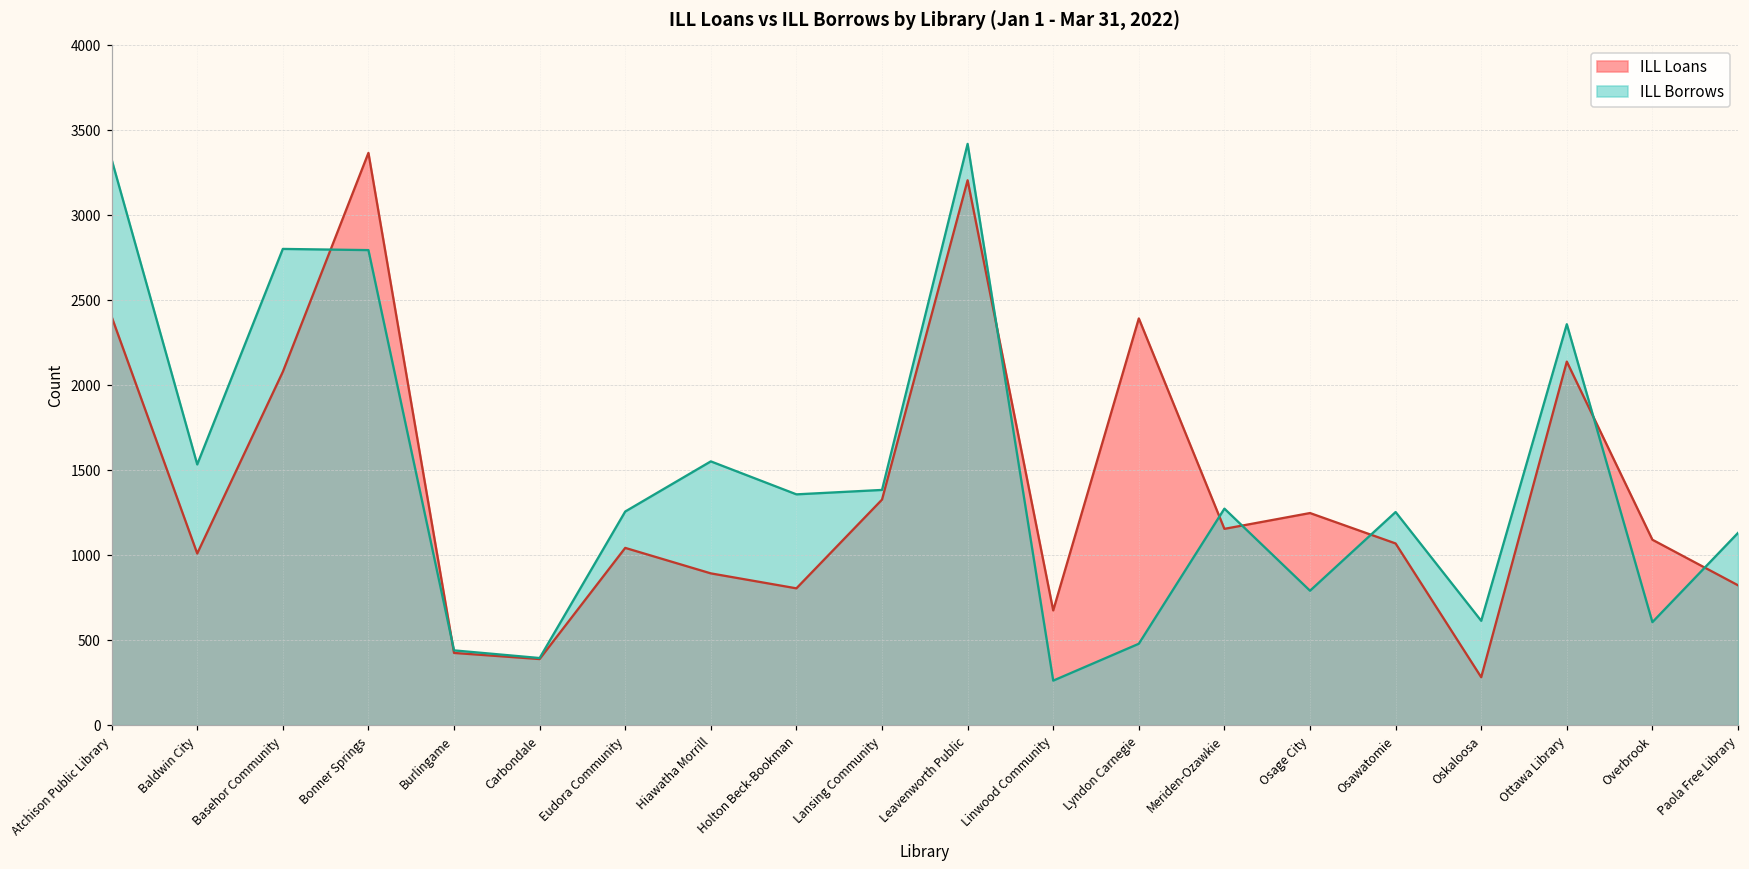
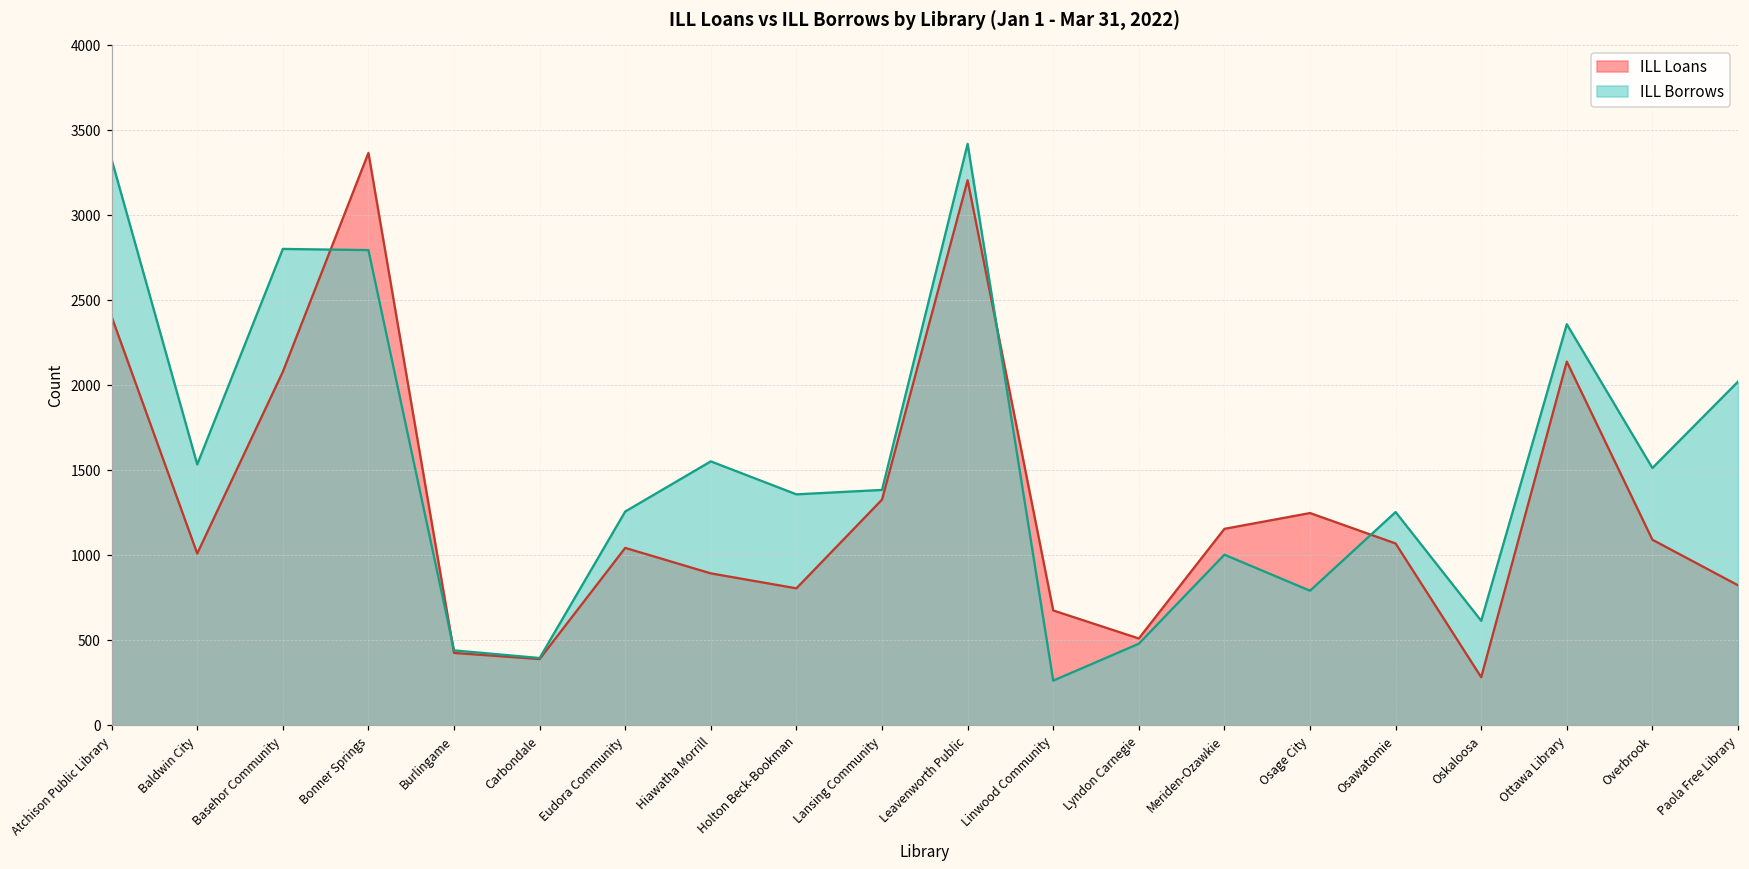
ILL Loans, Lyndon Carnegie: 2390 -> 510
ILL Borrows, Meriden-Ozawkie: 1270 -> 1000
ILL Borrows, Overbrook: 610 -> 1510
ILL Borrows, Paola Free Library: 1130 -> 2020
